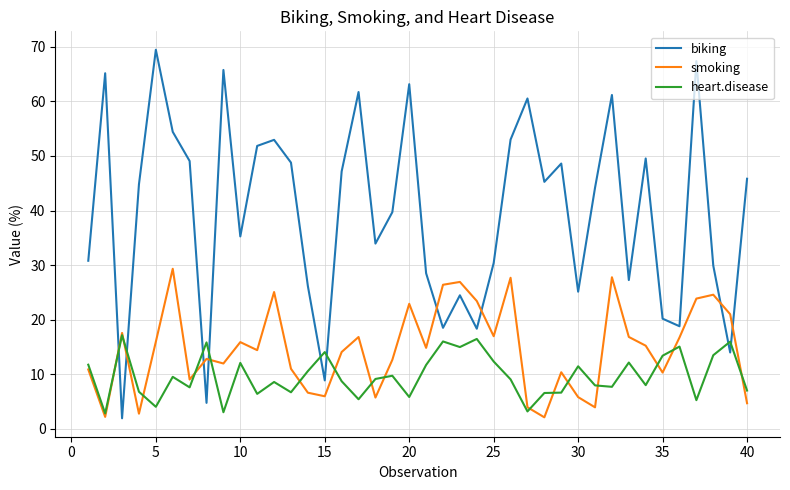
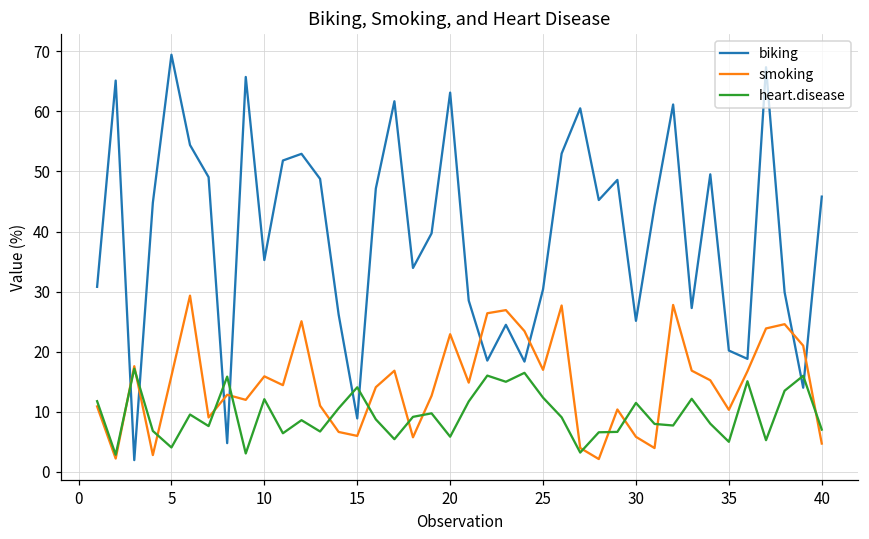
heart.disease, 35: 13 -> 5
